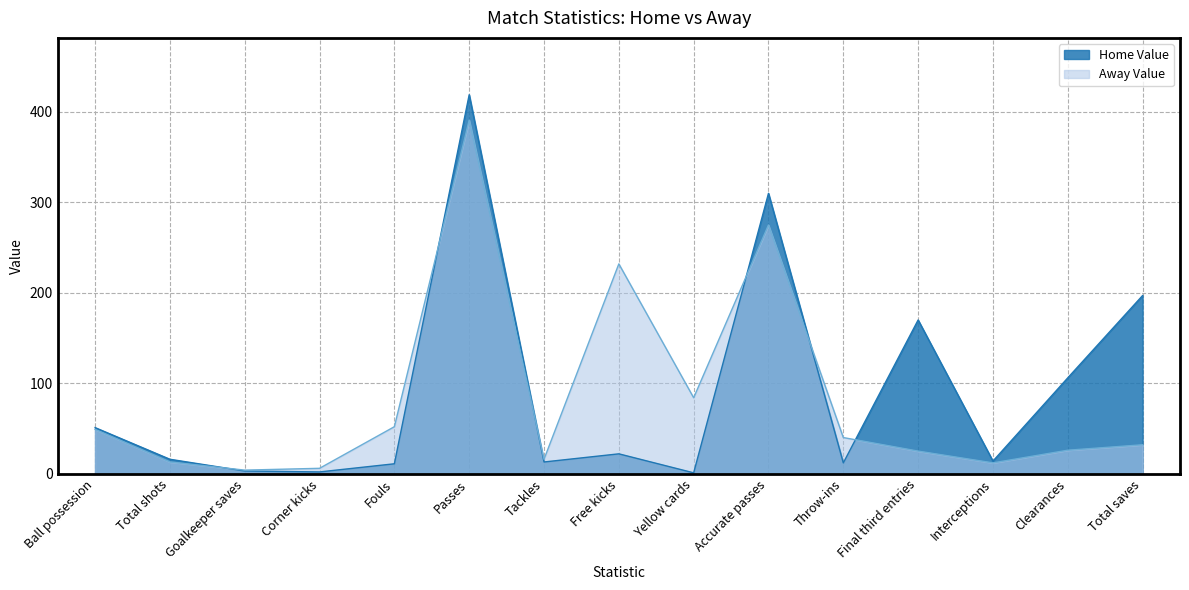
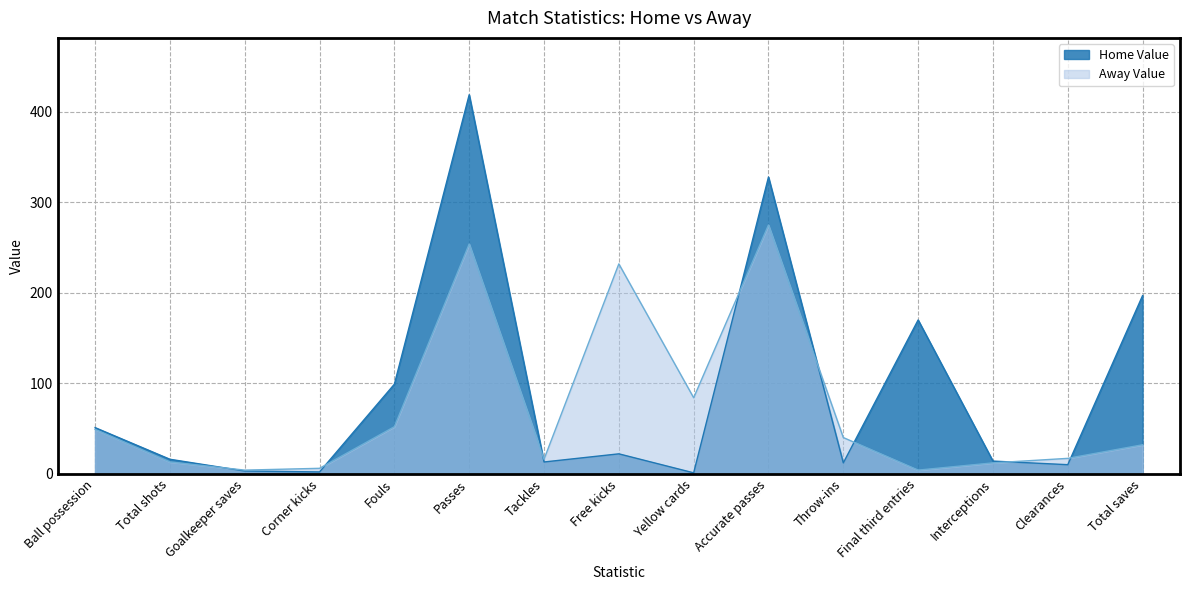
Home Value, Fouls: 10 -> 100
Away Value, Passes: 390 -> 250
Home Value, Accurate passes: 310 -> 330
Away Value, Final third entries: 30 -> 0
Home Value, Clearances: 110 -> 10
Away Value, Clearances: 30 -> 20
